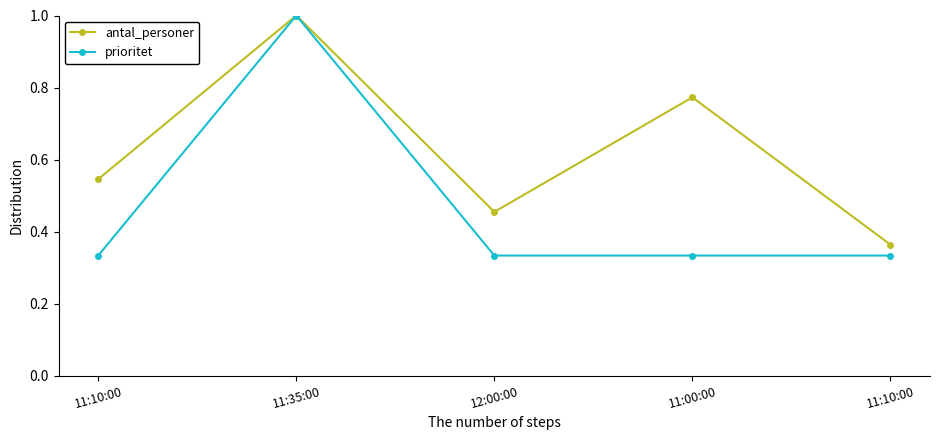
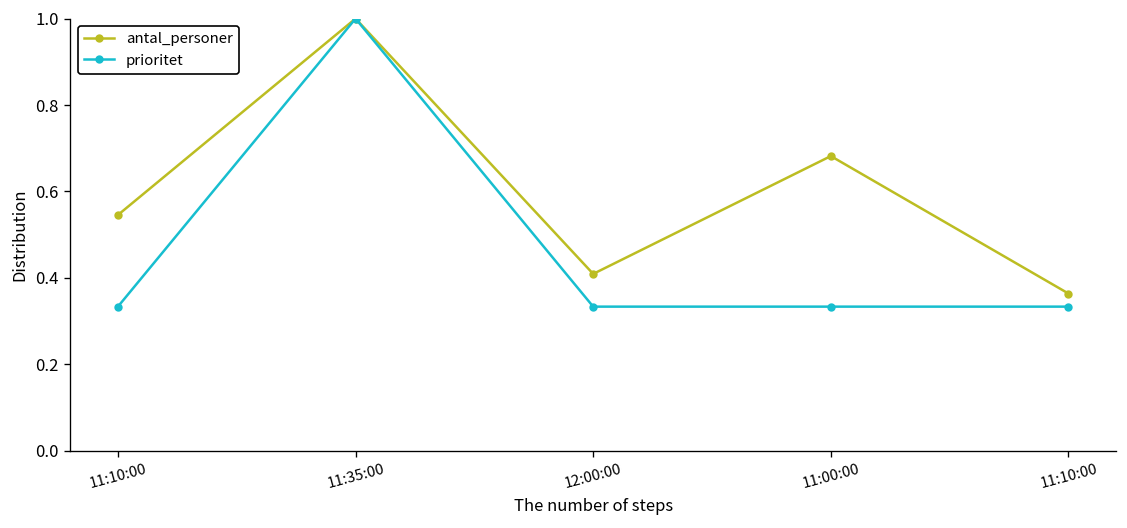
antal_personer, 12:00:00: 0.45 -> 0.41
antal_personer, 11:00:00: 0.77 -> 0.68
